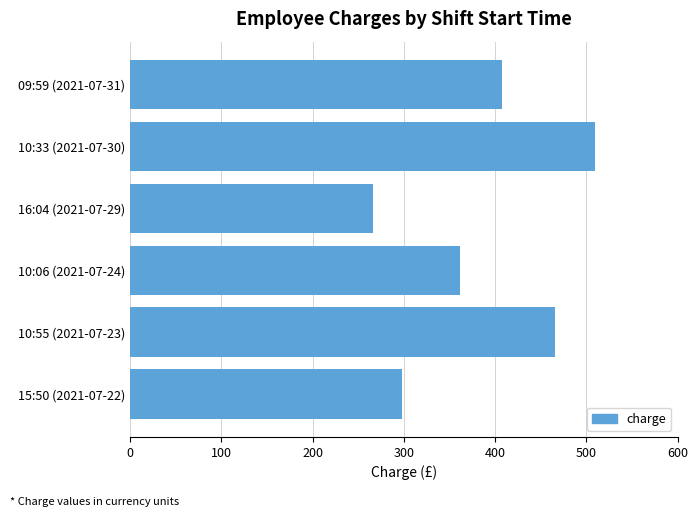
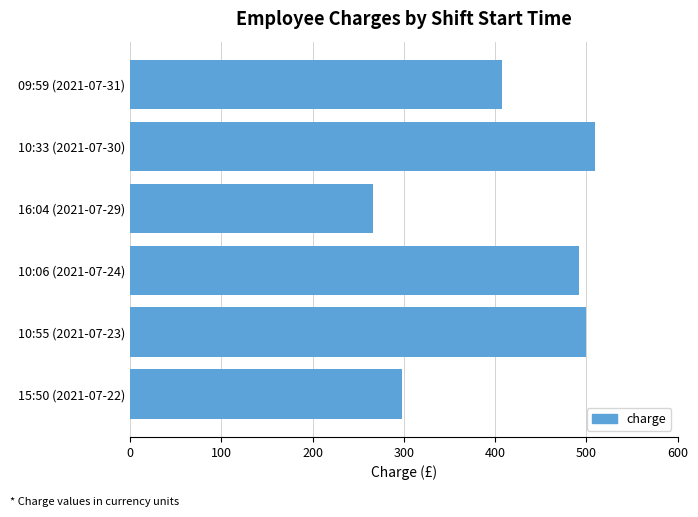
10:06 (2021-07-24): 360 -> 490
10:55 (2021-07-23): 470 -> 500
